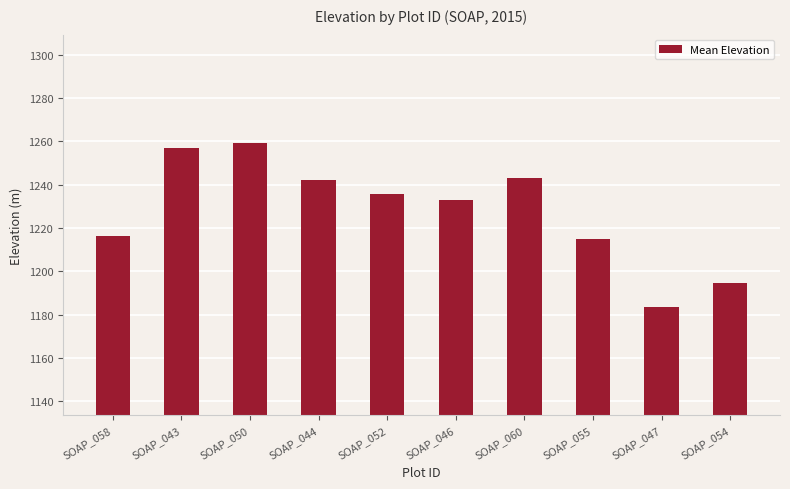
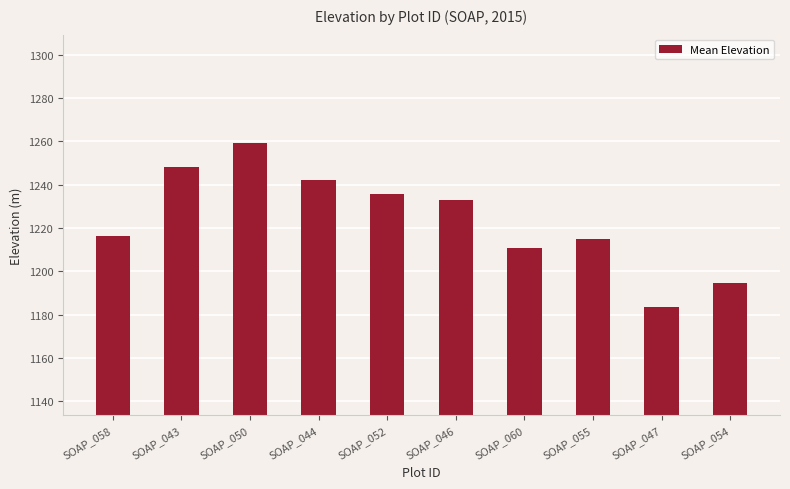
SOAP_043: 1257 -> 1248
SOAP_060: 1243 -> 1211
